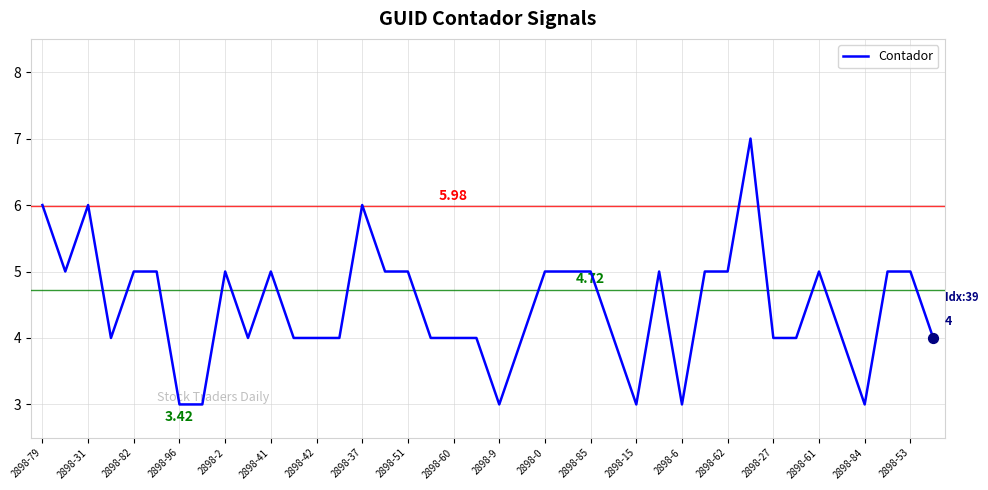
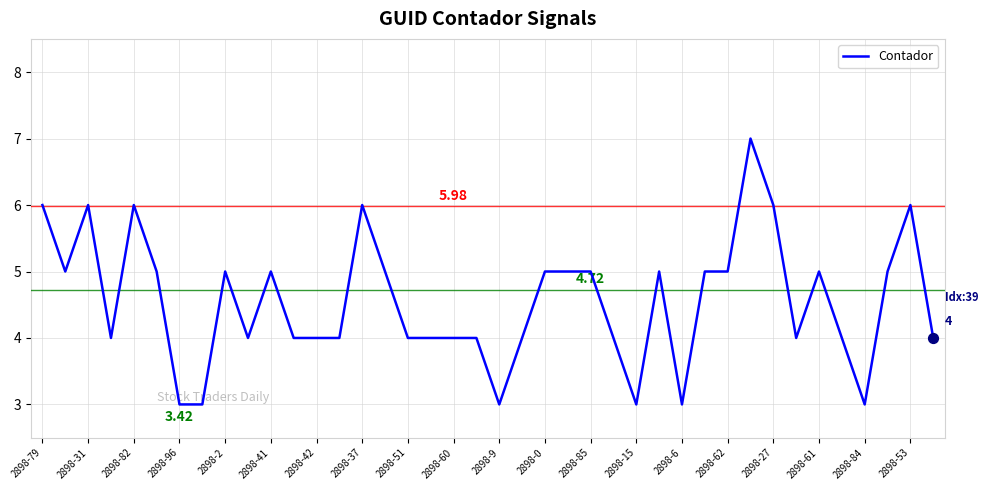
Contador, 2898-82: 5 -> 6
Contador, 2898-51: 5 -> 4
Contador, 2898-27: 4 -> 6
Contador, 2898-53: 5 -> 6
